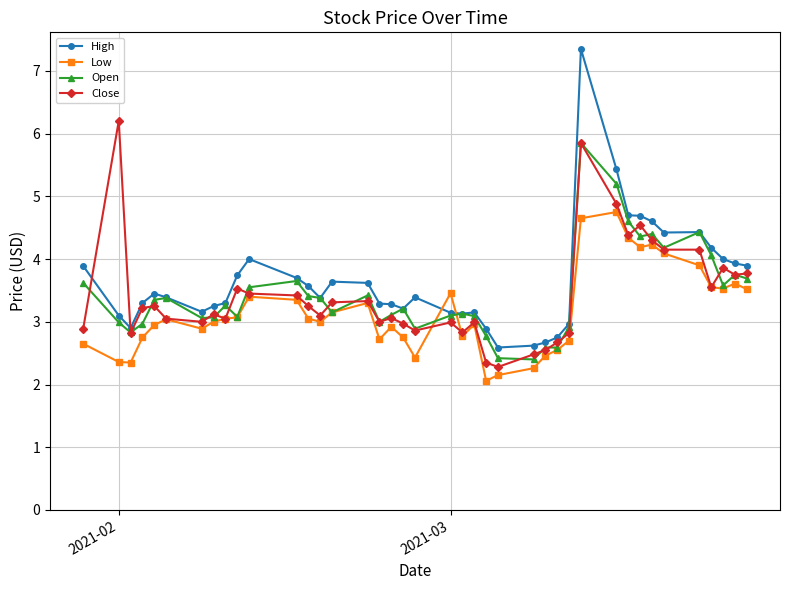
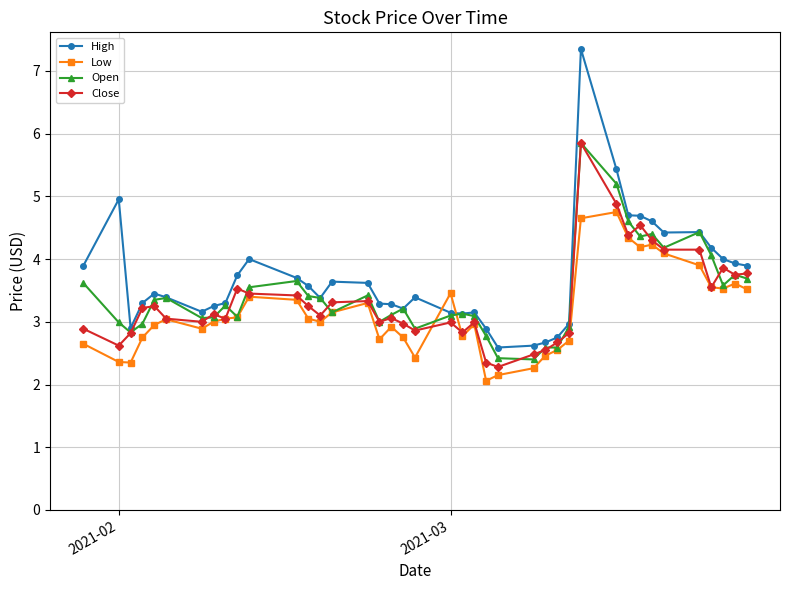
High, 2021-02: 3.1 -> 5.0
Close, 2021-02: 6.2 -> 2.6
